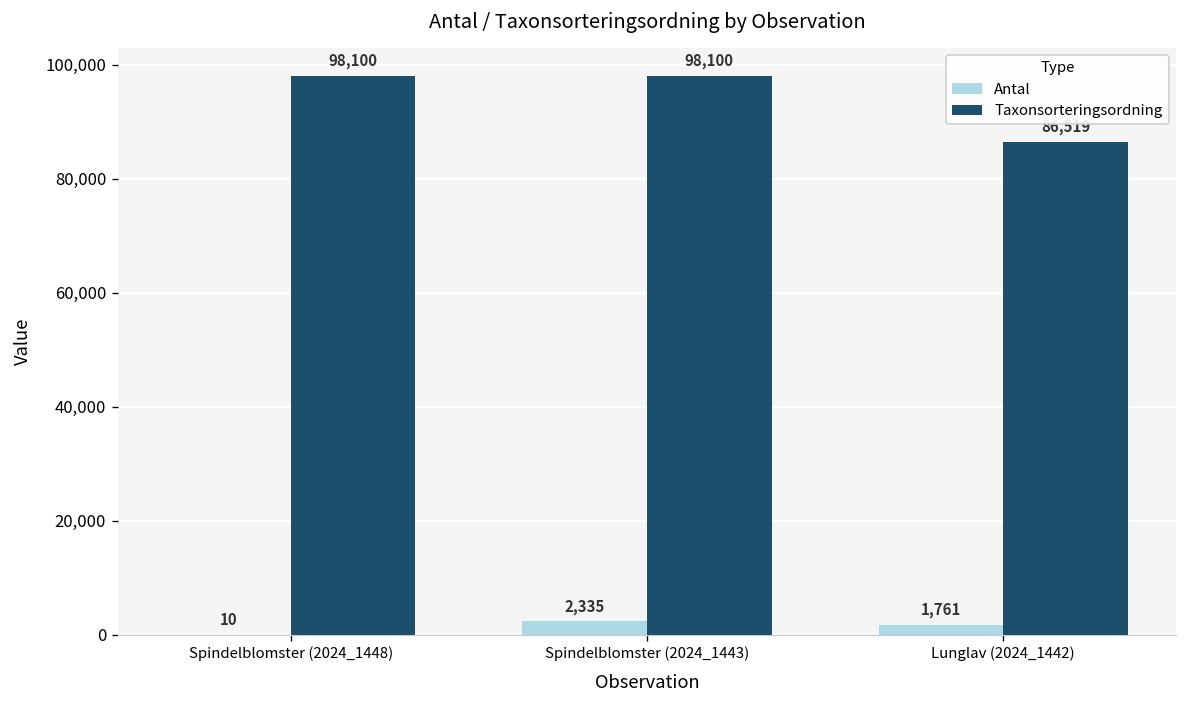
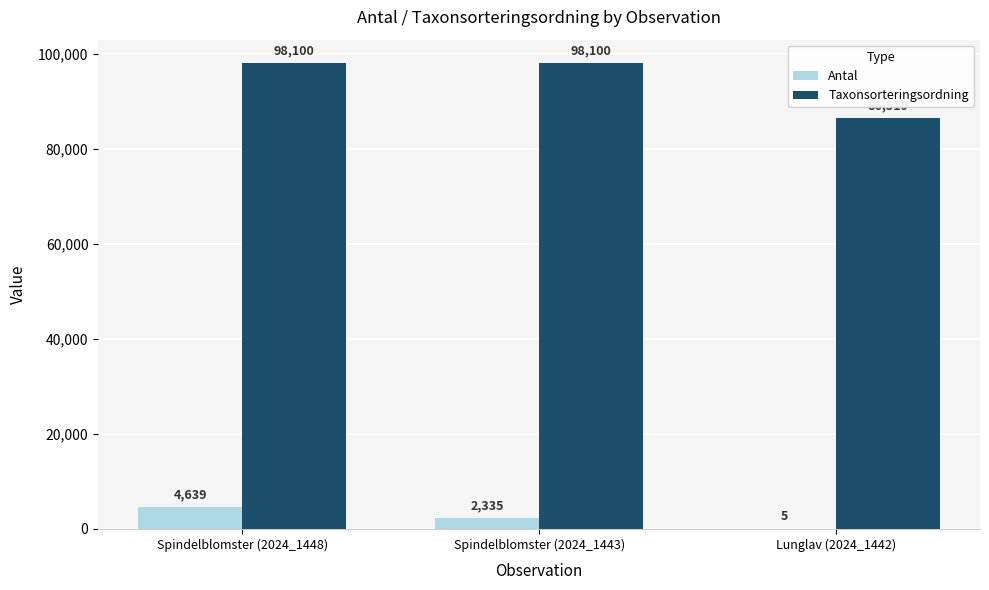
Antal, Spindelblomster (2024_1448): 10 -> 4,639
Antal, Lunglav (2024_1442): 1,761 -> 5
